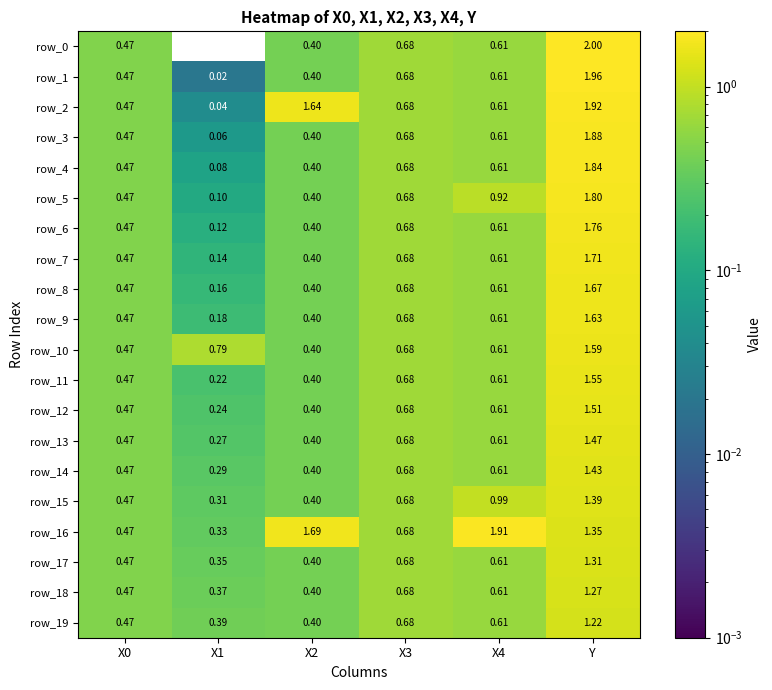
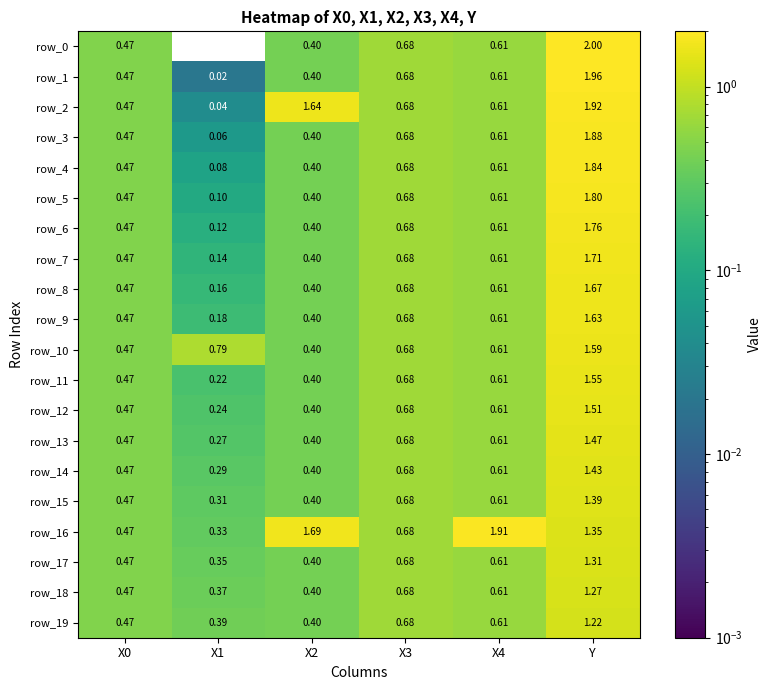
row_5, X4: 0.92 -> 0.61
row_15, X4: 0.99 -> 0.61
